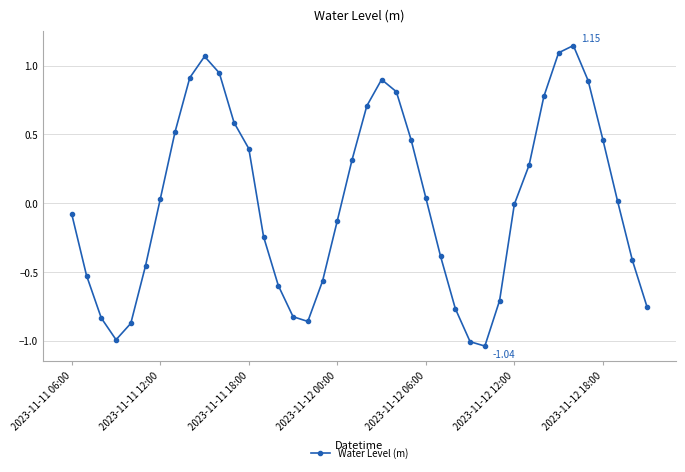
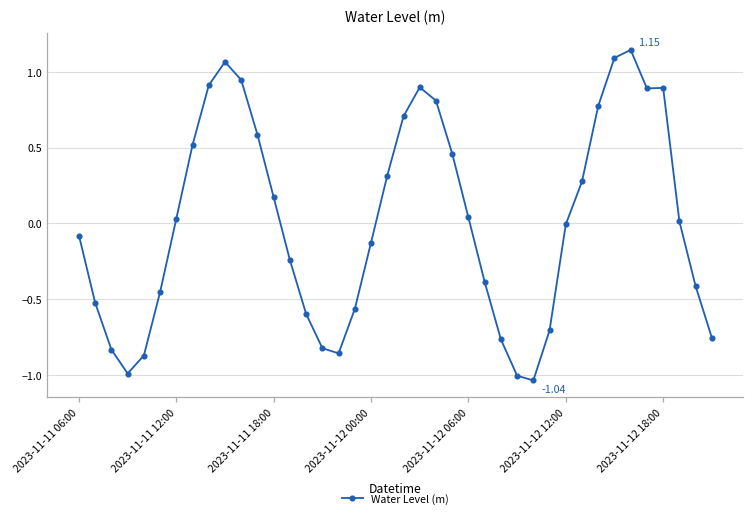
2023-11-11 18:00: 0.40 -> 0.17
2023-11-12 18:00: 0.46 -> 0.89
